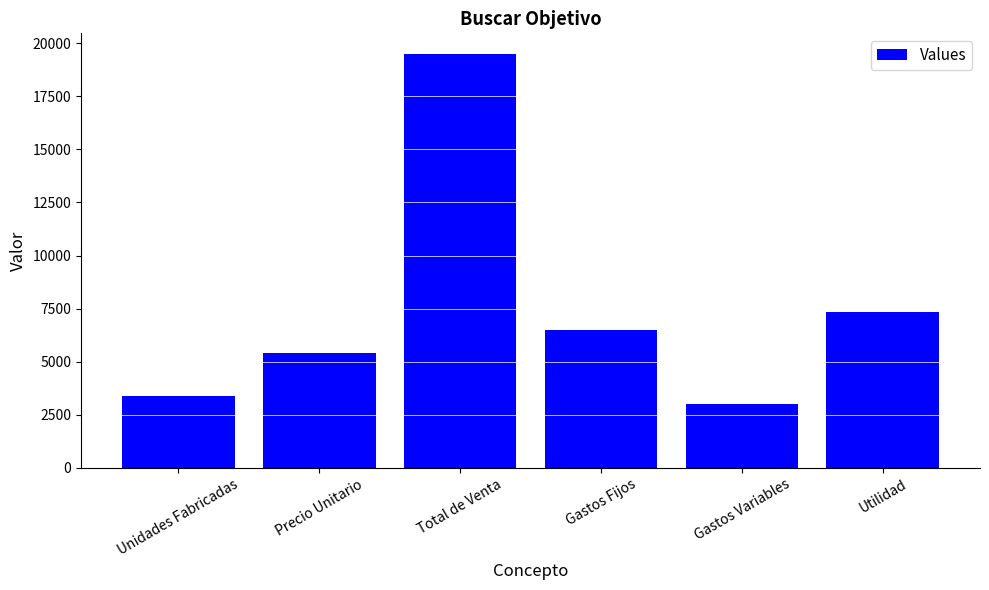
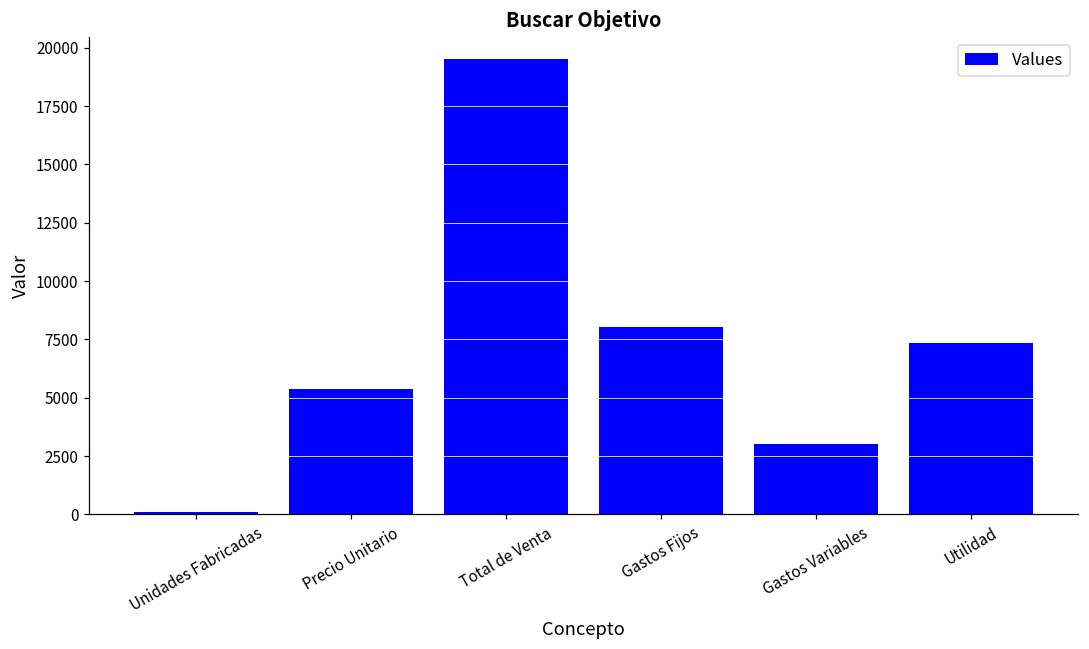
Unidades Fabricadas: 3400 -> 100
Gastos Fijos: 6500 -> 8000
